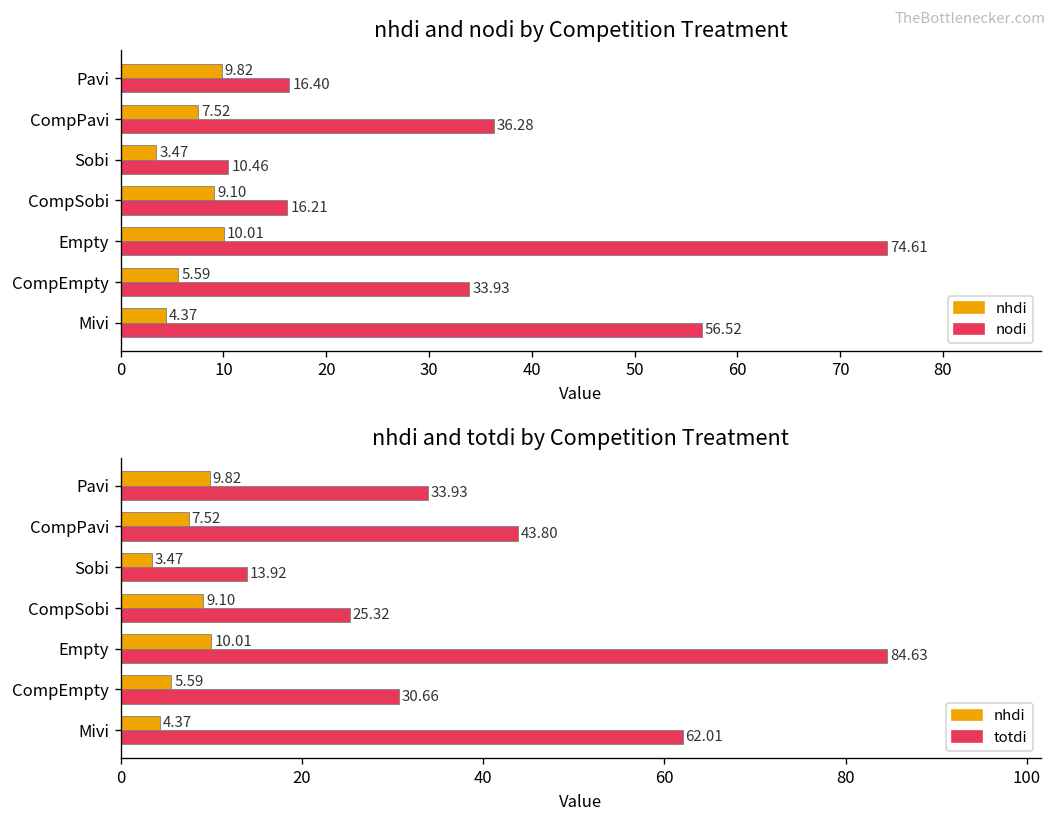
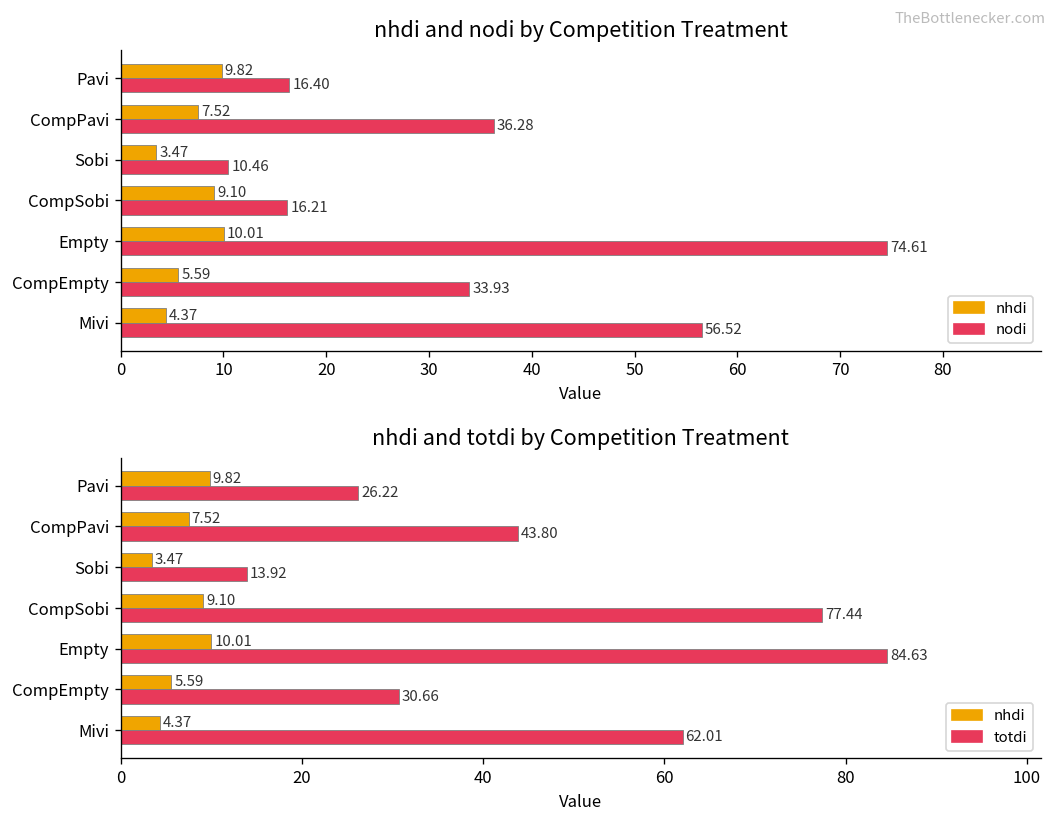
nhdi and totdi by Competition Treatment, totdi, Pavi: 33.93 -> 26.22
nhdi and totdi by Competition Treatment, totdi, CompSobi: 25.32 -> 77.44
